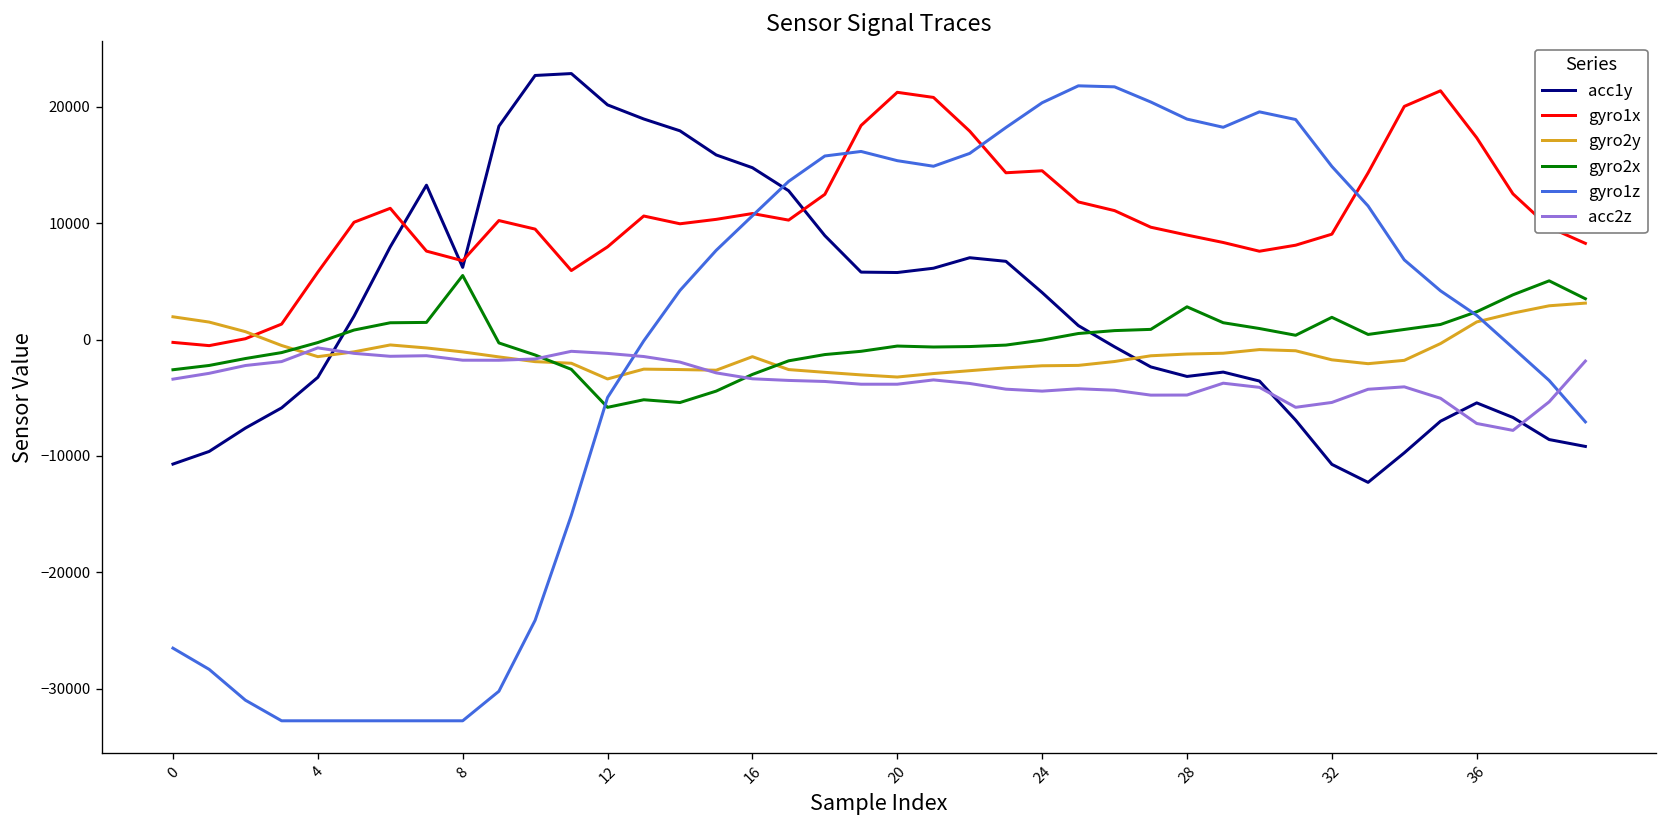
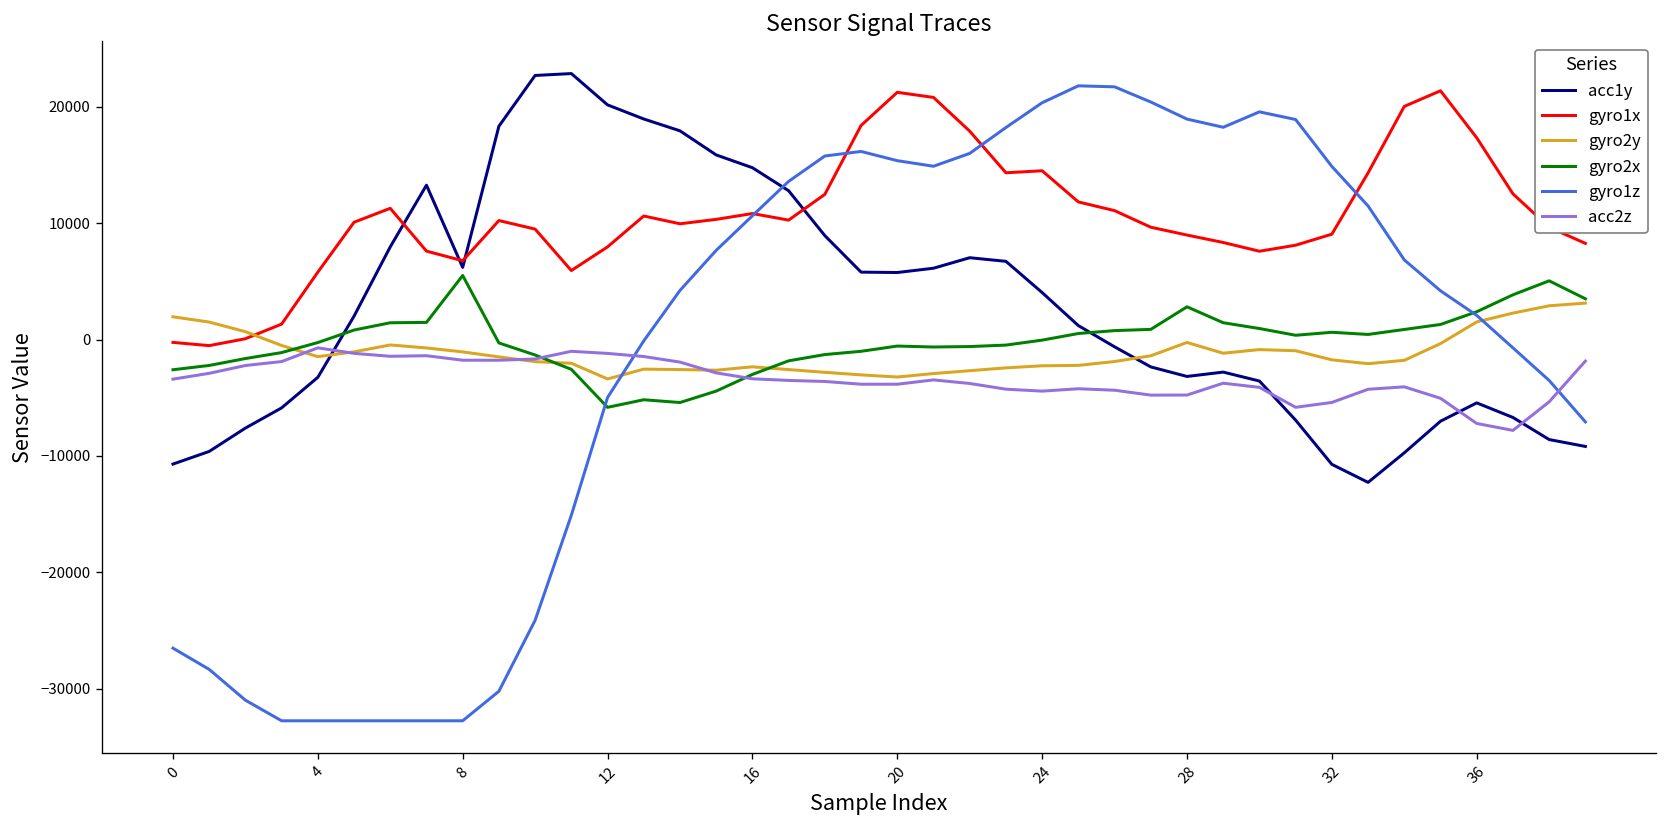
gyro2y, 16: -1000 -> -2000
gyro2y, 28: -1000 -> 0
gyro2x, 32: 2000 -> 1000
